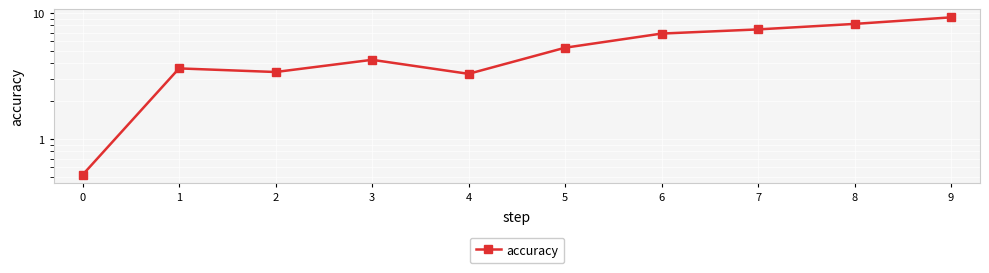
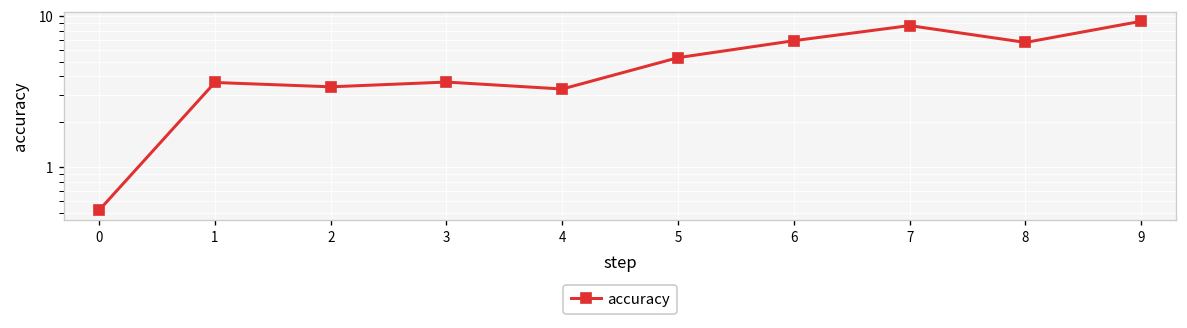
3: 4.3 -> 3.7
7: 7 -> 9
8: 8 -> 7
